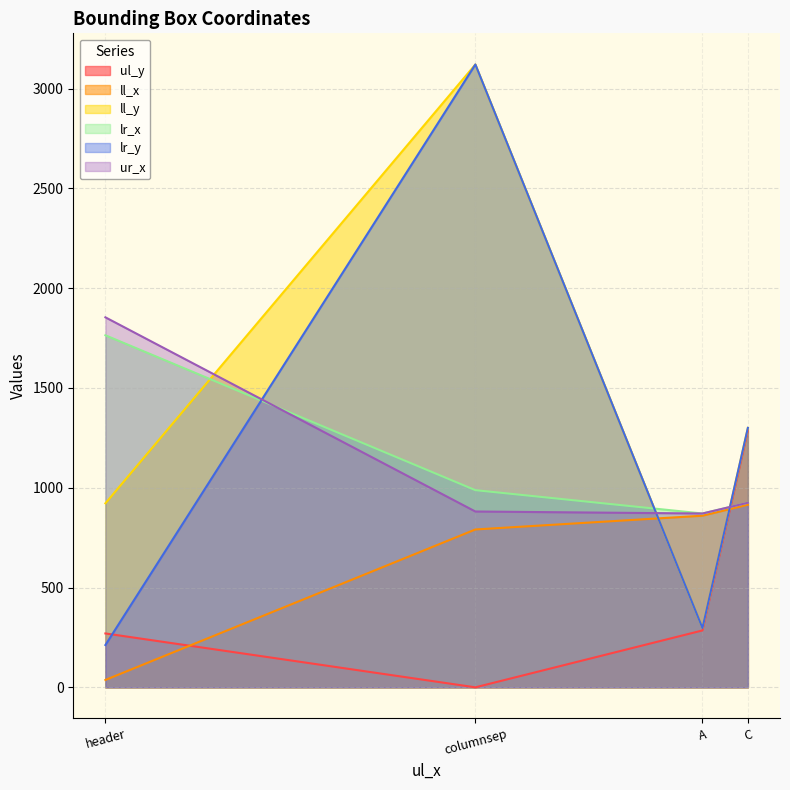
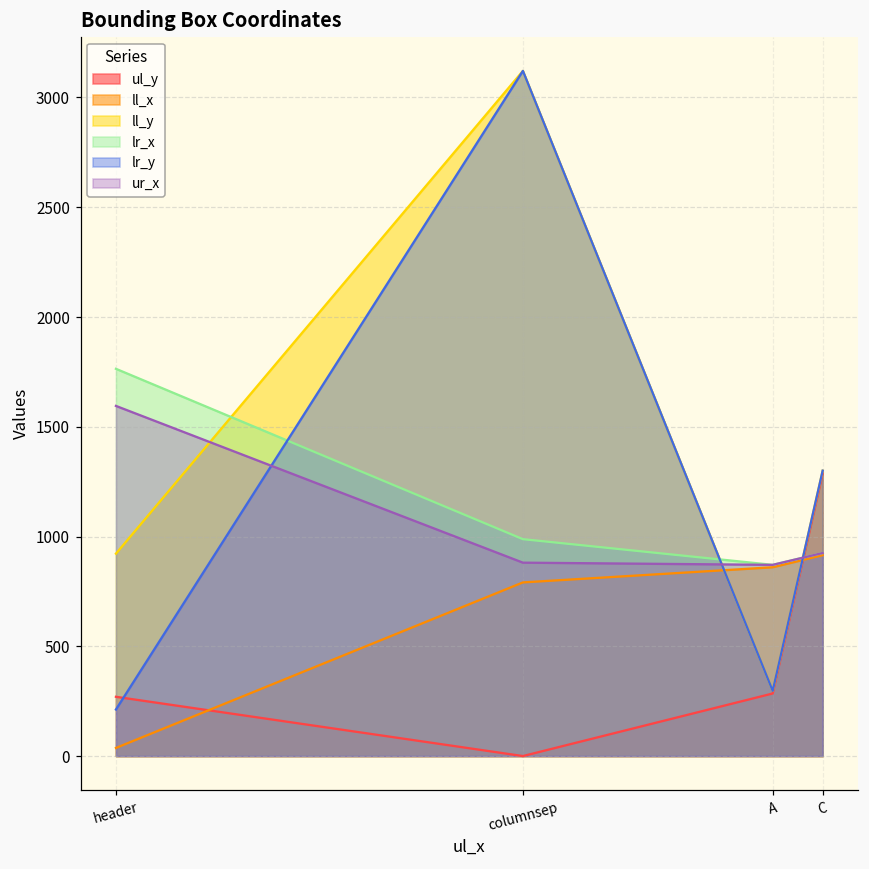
ur_x, header: 1850 -> 1600
